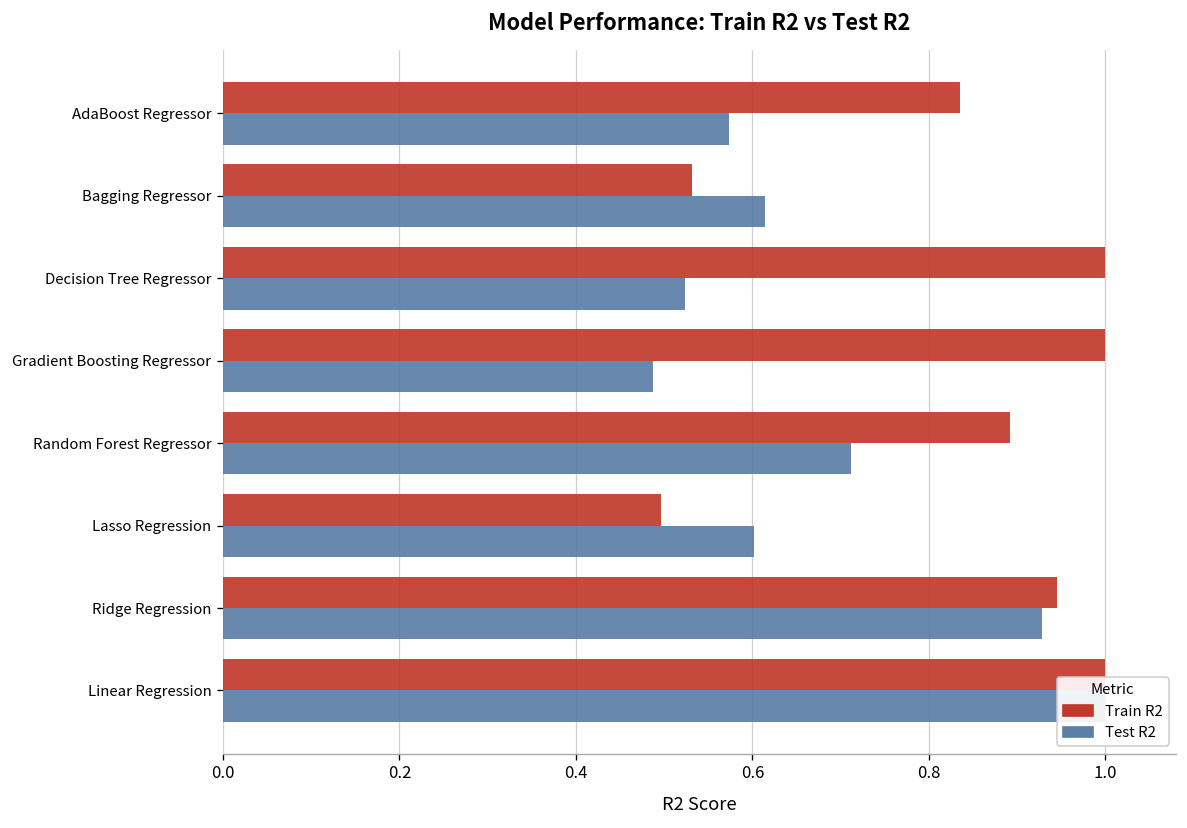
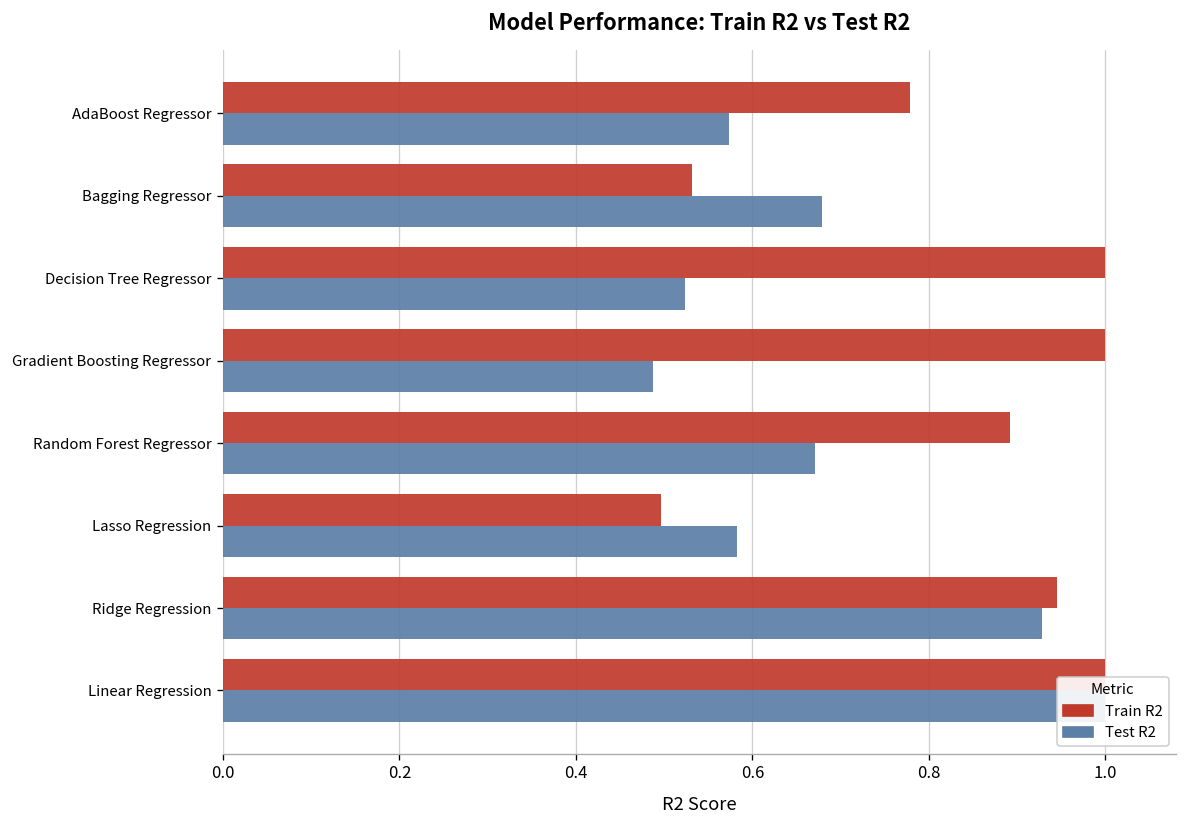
Train R2, AdaBoost Regressor: 0.84 -> 0.78
Test R2, Bagging Regressor: 0.61 -> 0.68
Test R2, Random Forest Regressor: 0.71 -> 0.67
Test R2, Lasso Regression: 0.60 -> 0.58
